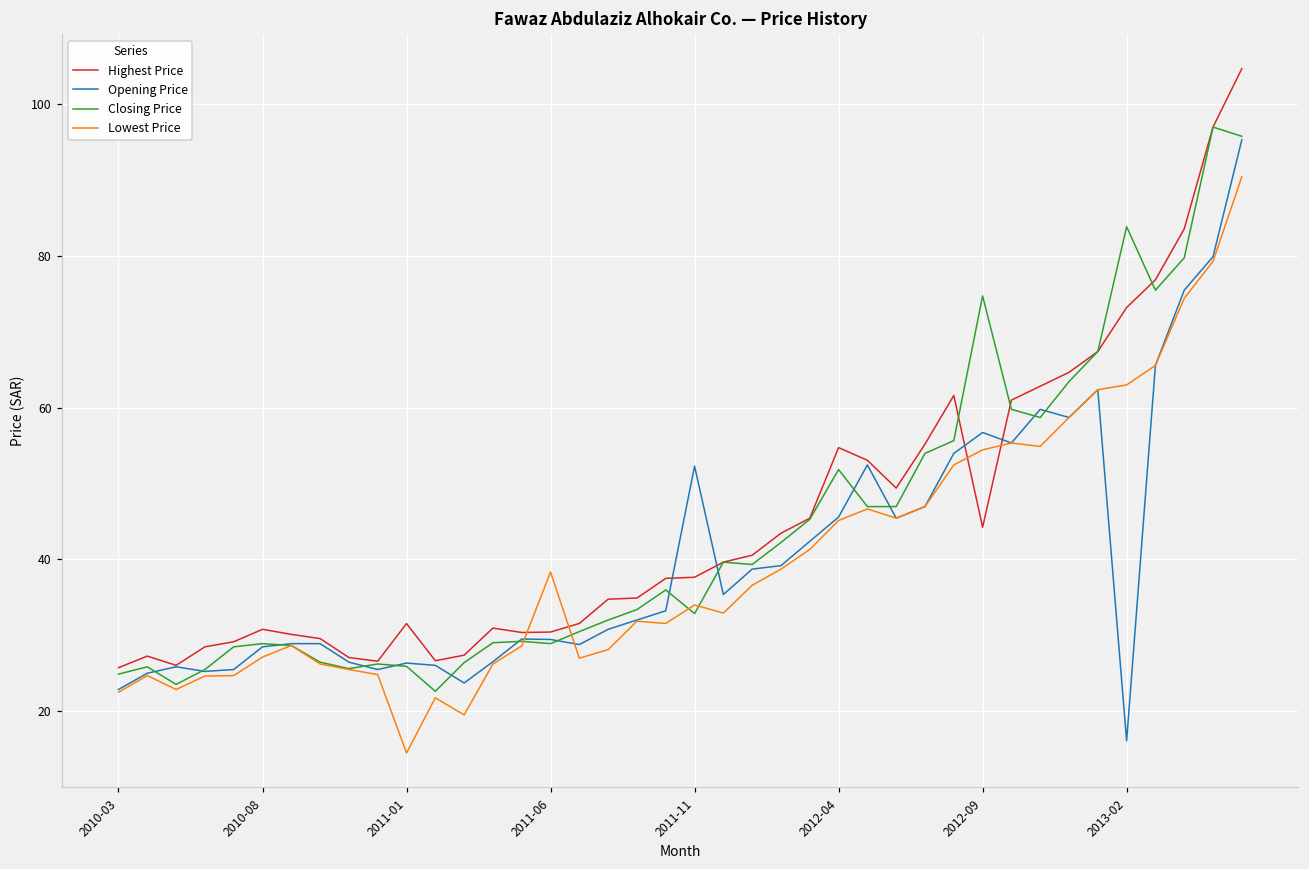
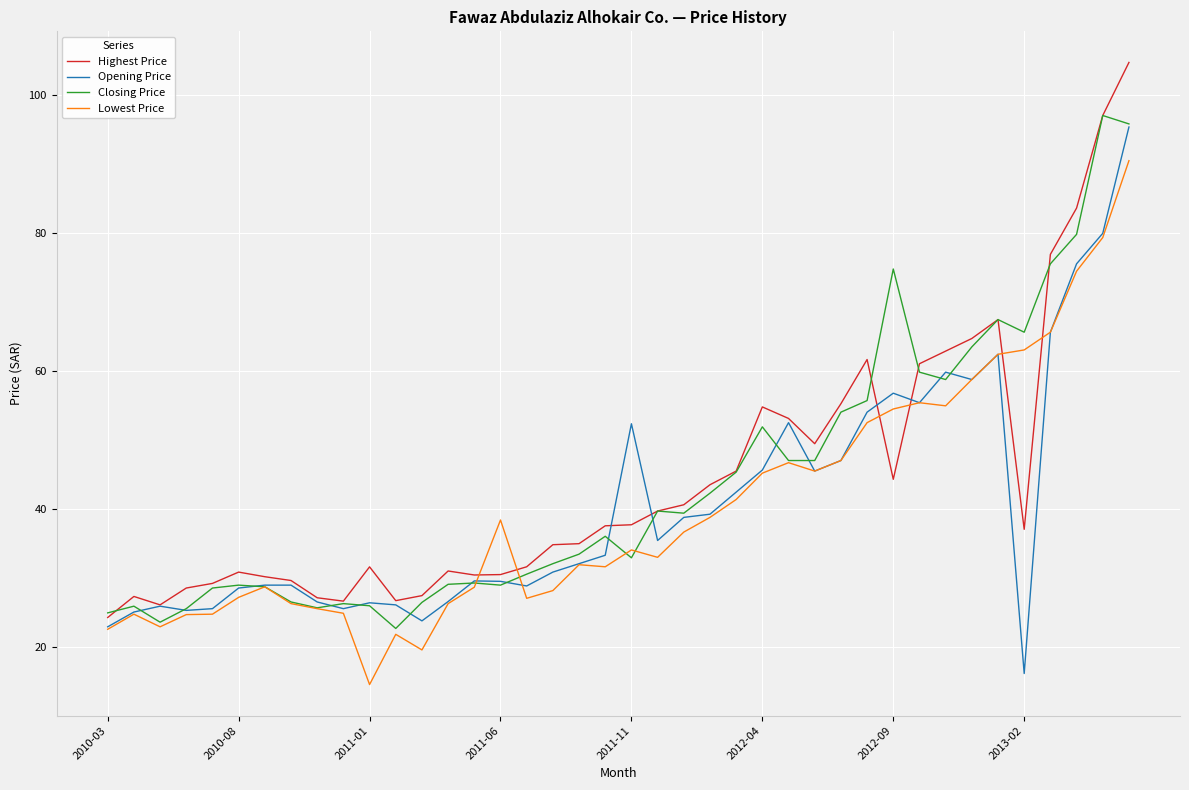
Highest Price, 2010-03: 26 -> 24
Highest Price, 2013-02: 73 -> 37
Closing Price, 2013-02: 84 -> 66
